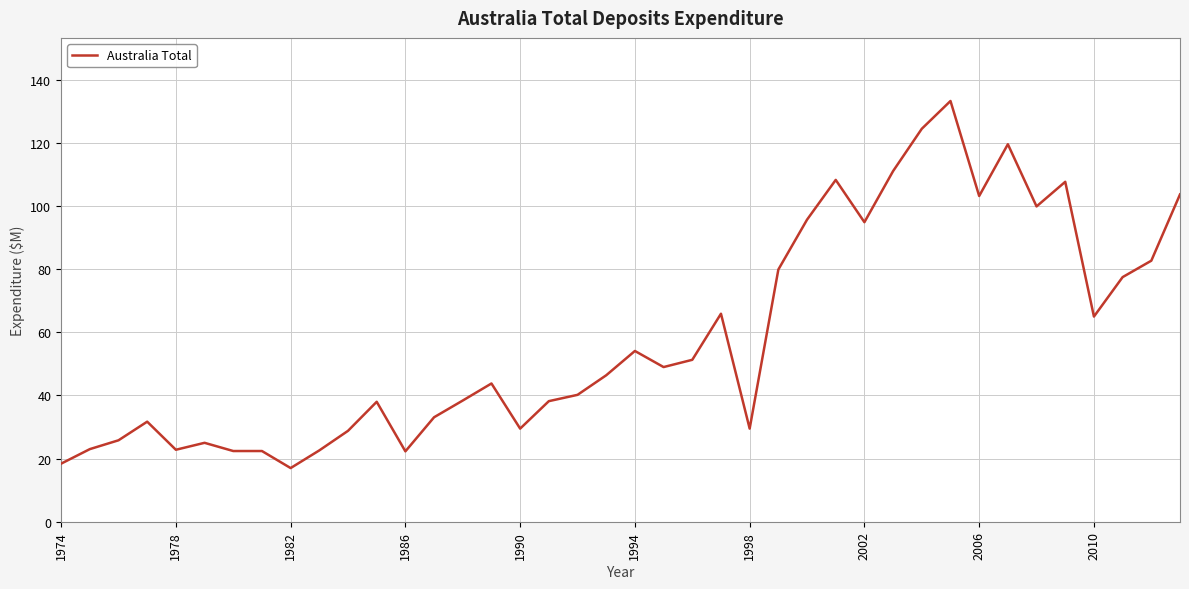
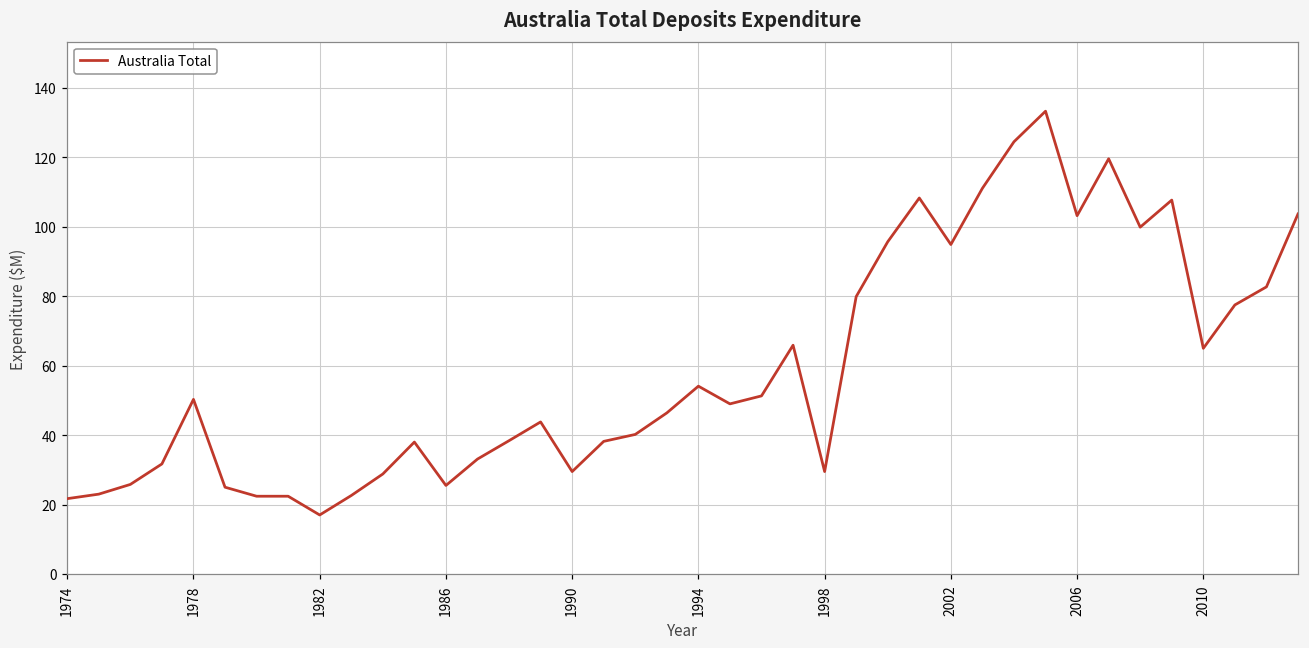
1974: 18 -> 22
1978: 23 -> 50
1986: 22 -> 26
